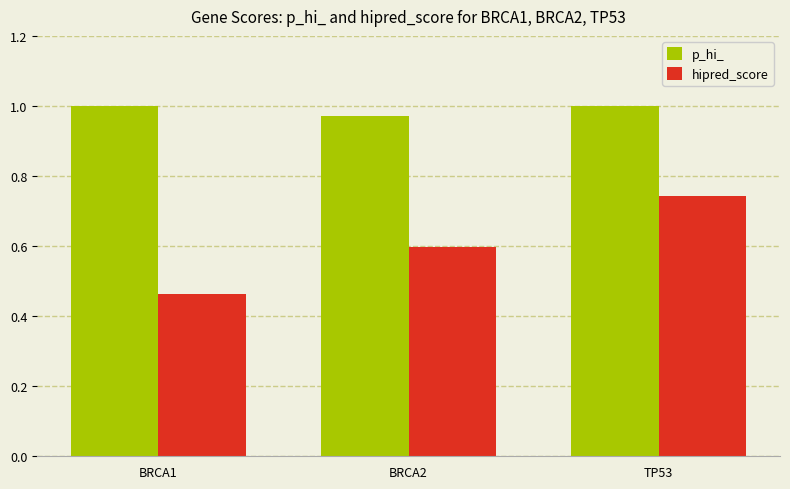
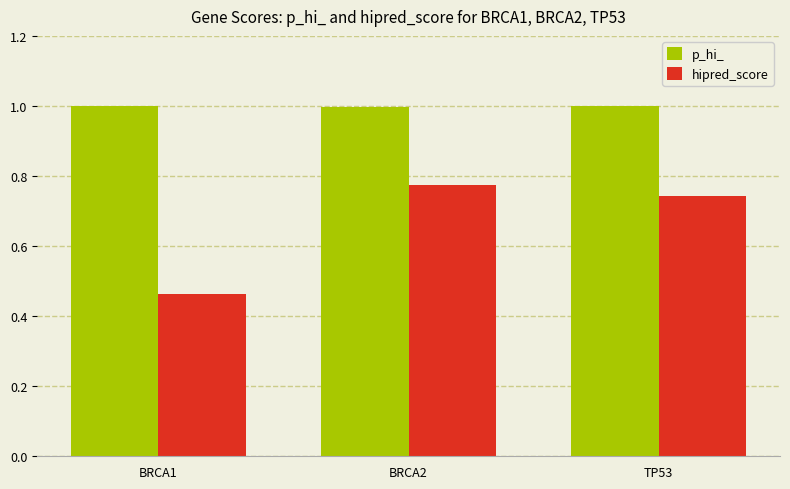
p_hi_, BRCA2: 0.97 -> 1.00
hipred_score, BRCA2: 0.60 -> 0.78
